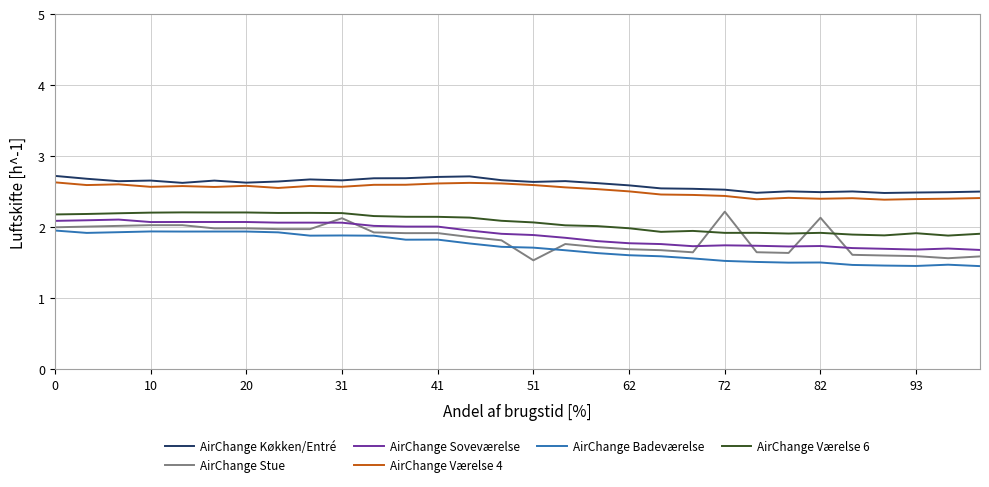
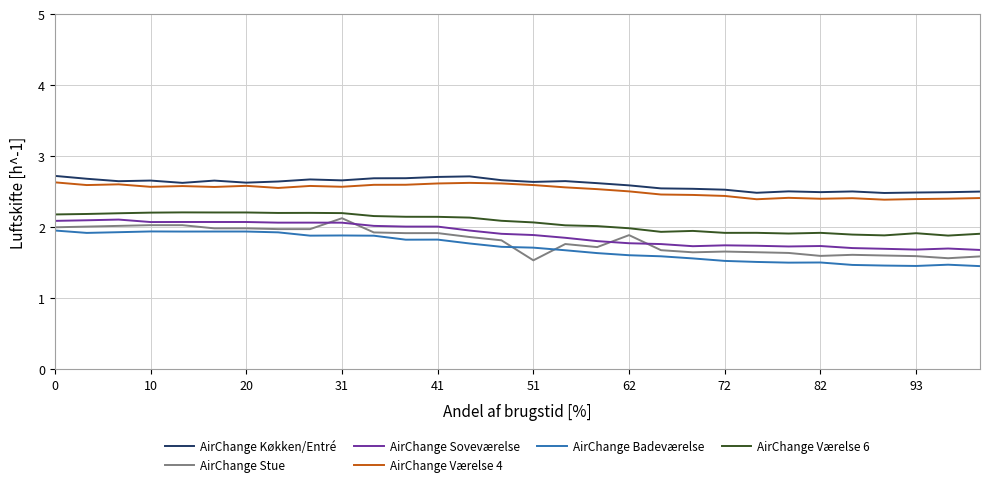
AirChange Stue, 62: 1.7 -> 1.9
AirChange Stue, 72: 2.2 -> 1.7
AirChange Stue, 82: 2.1 -> 1.6
